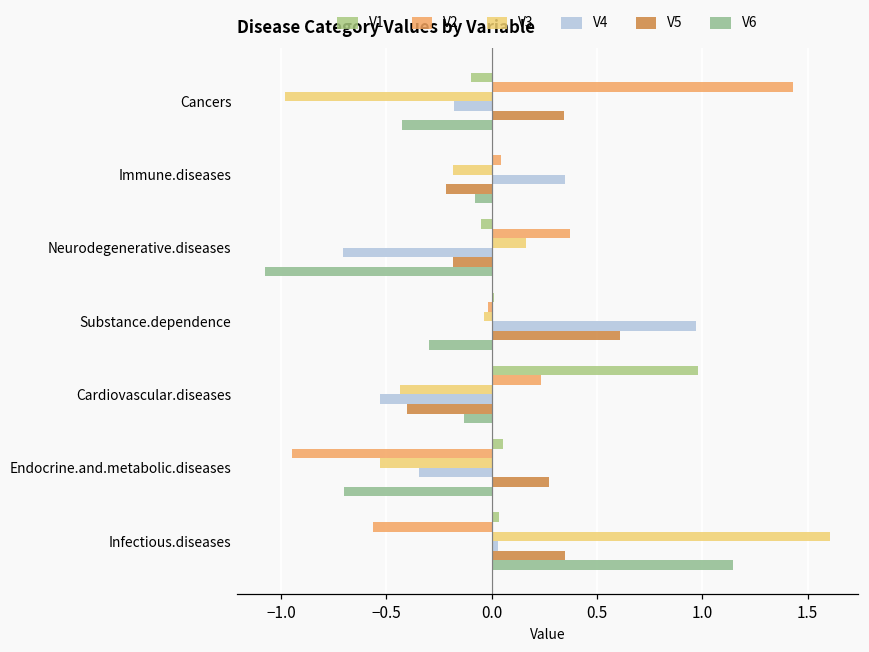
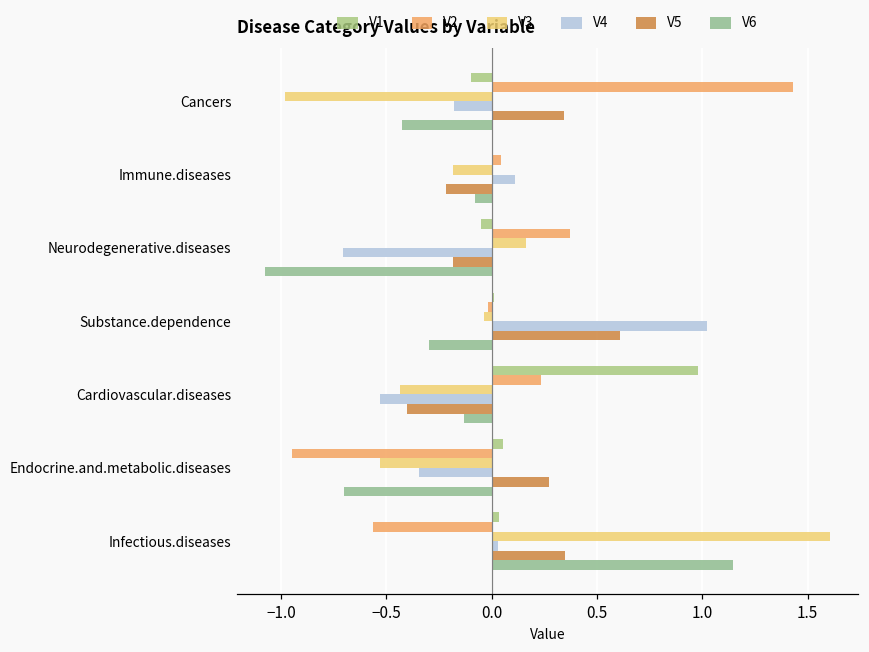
V4, Immune.diseases: 0.35 -> 0.11
V4, Substance.dependence: 0.97 -> 1.02
